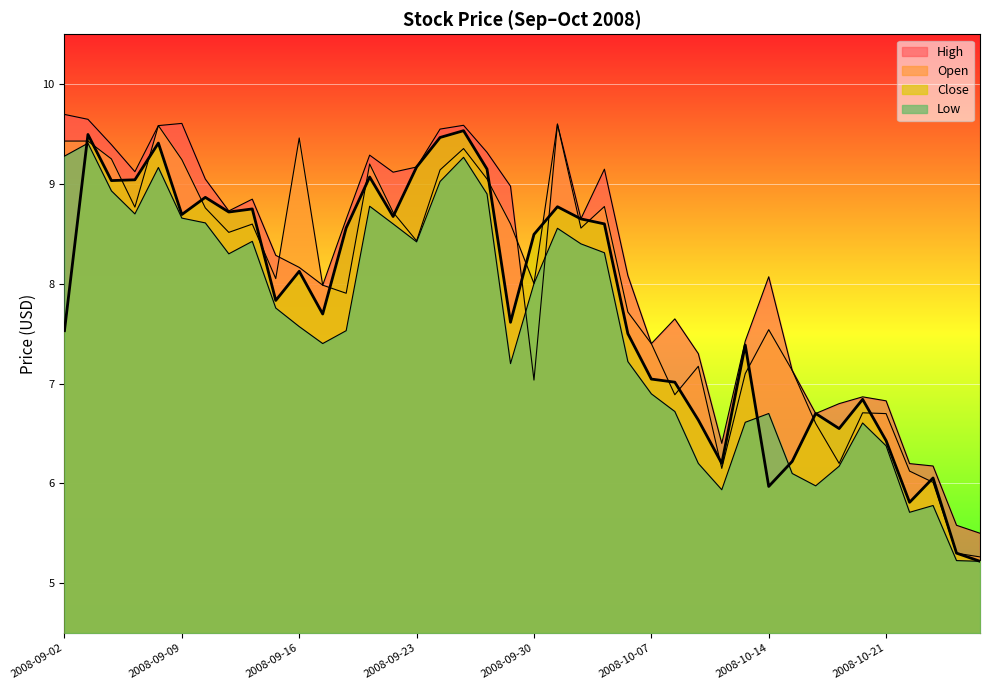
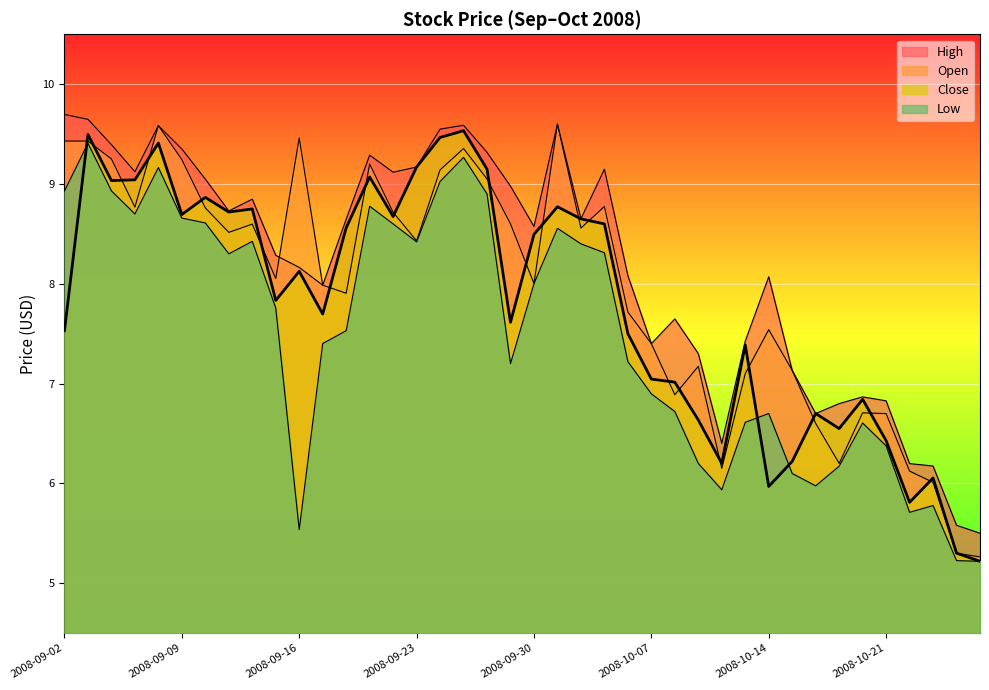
Low, 2008-09-02: 9.3 -> 8.9
High, 2008-09-09: 9.6 -> 9.4
Low, 2008-09-16: 7.6 -> 5.5
High, 2008-09-30: 7.0 -> 8.6
